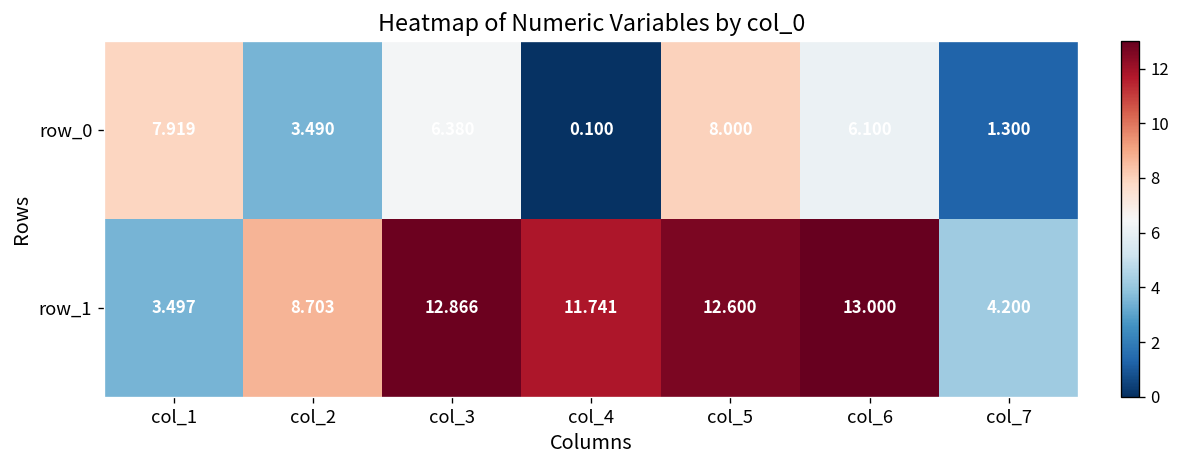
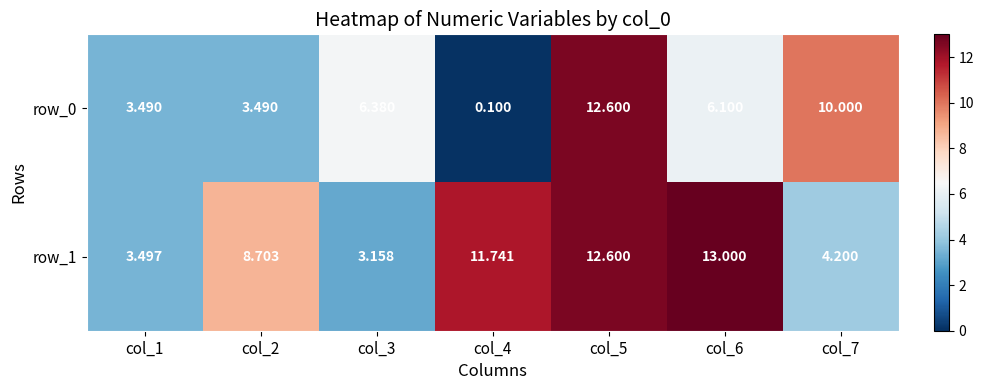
row_0, col_1: 7.919 -> 3.490
row_0, col_5: 8.000 -> 12.600
row_0, col_7: 1.300 -> 10.000
row_1, col_3: 12.866 -> 3.158
